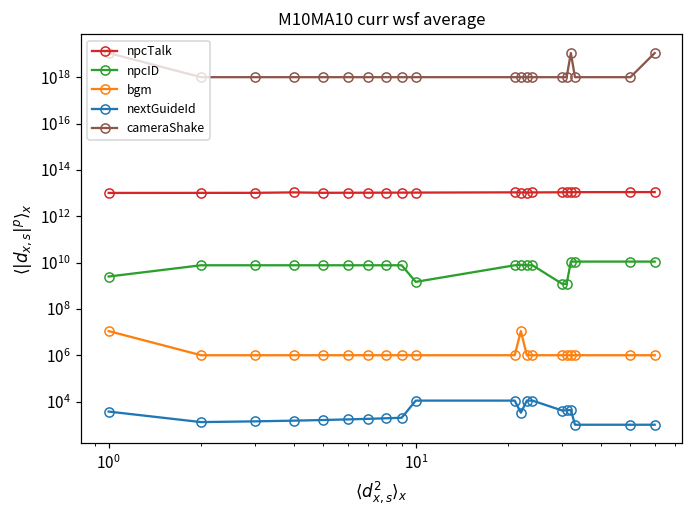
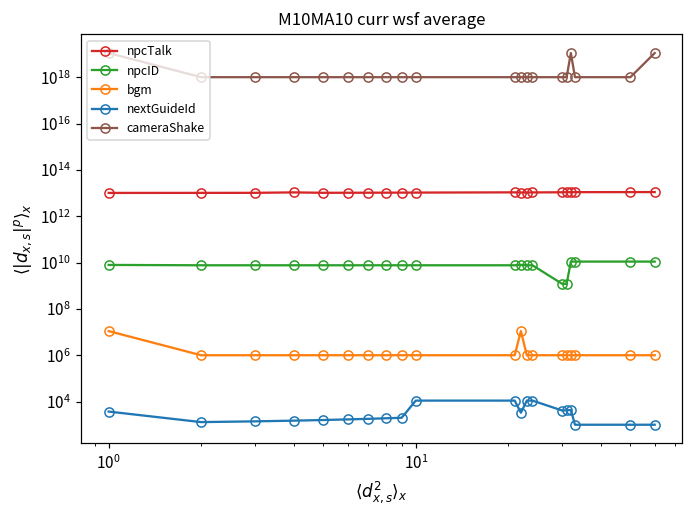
npcID, 10^0: 2000000000 -> 8000000000
npcID, 10^1: 1000000000 -> 8000000000
